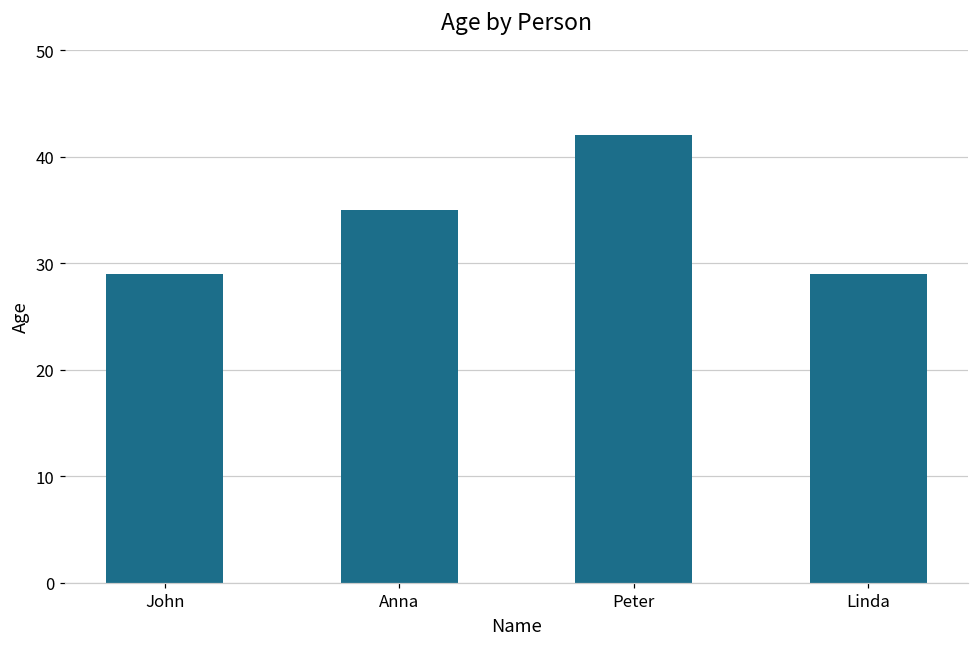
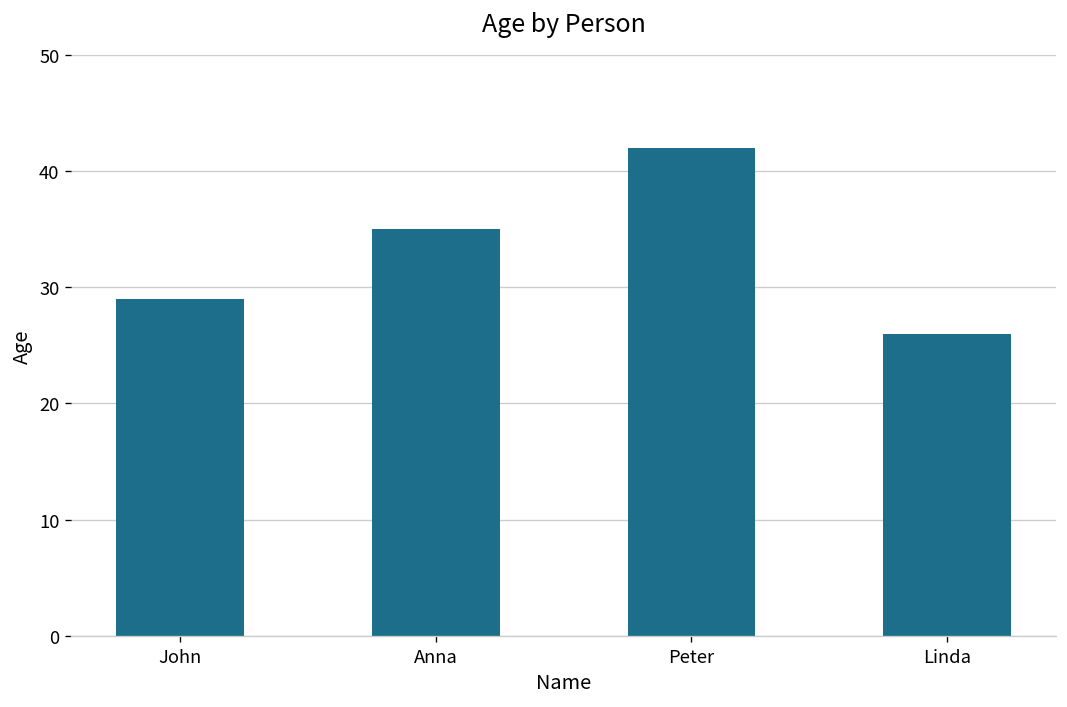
Linda: 29 -> 26
